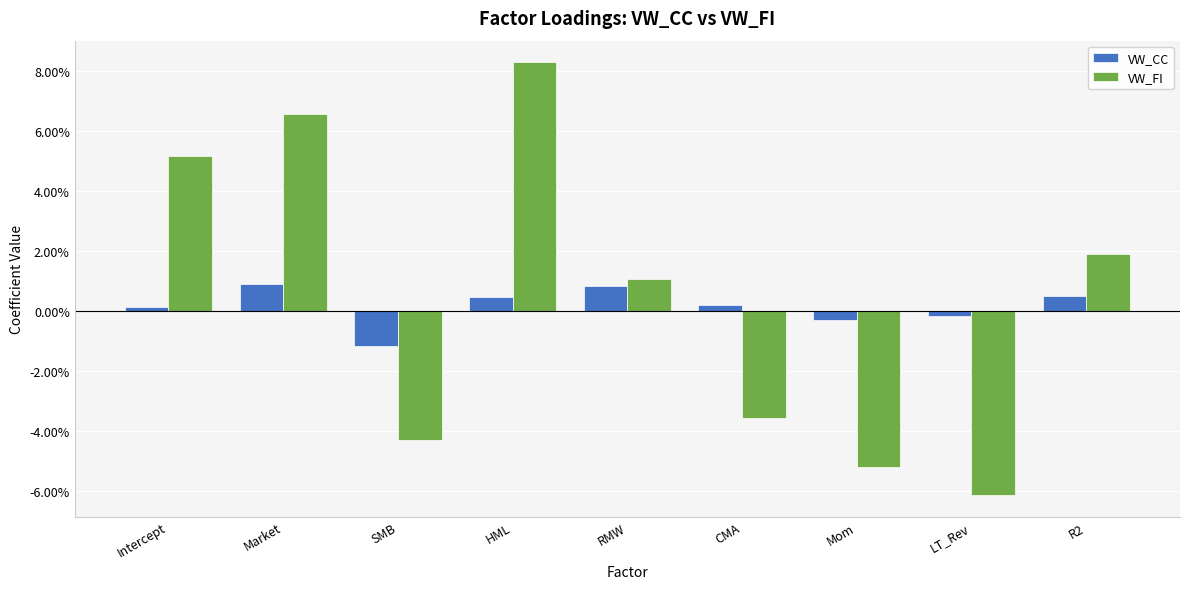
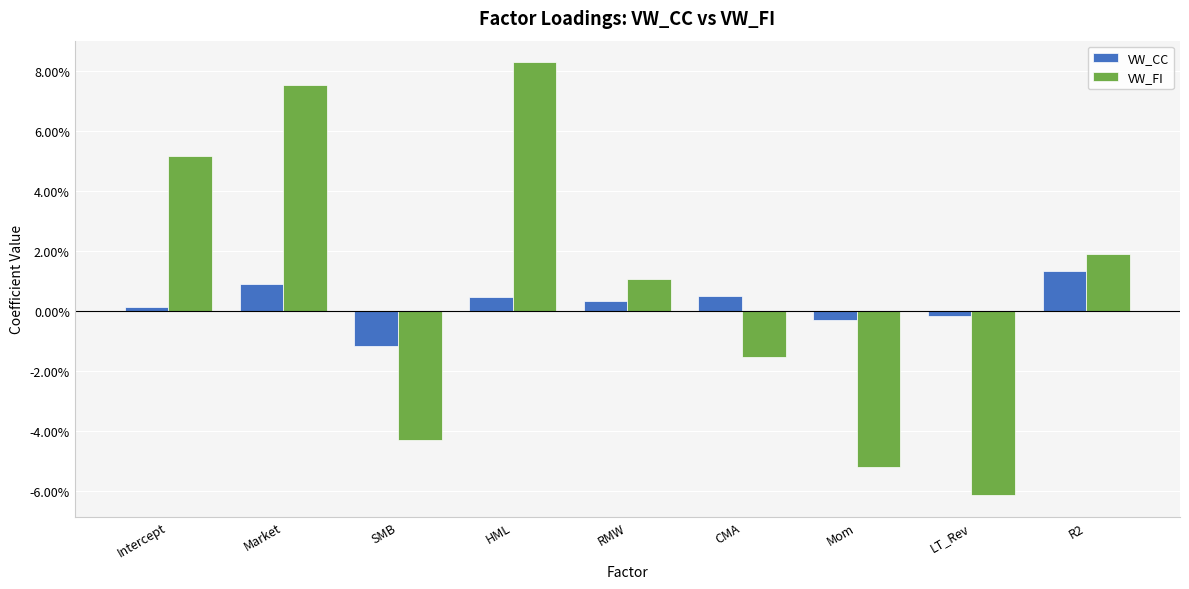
VW_FI, Market: 6.6% -> 7.5%
VW_CC, RMW: 0.9% -> 0.4%
VW_CC, CMA: 0.2% -> 0.5%
VW_FI, CMA: -3.6% -> -1.5%
VW_CC, R2: 0.5% -> 1.4%
